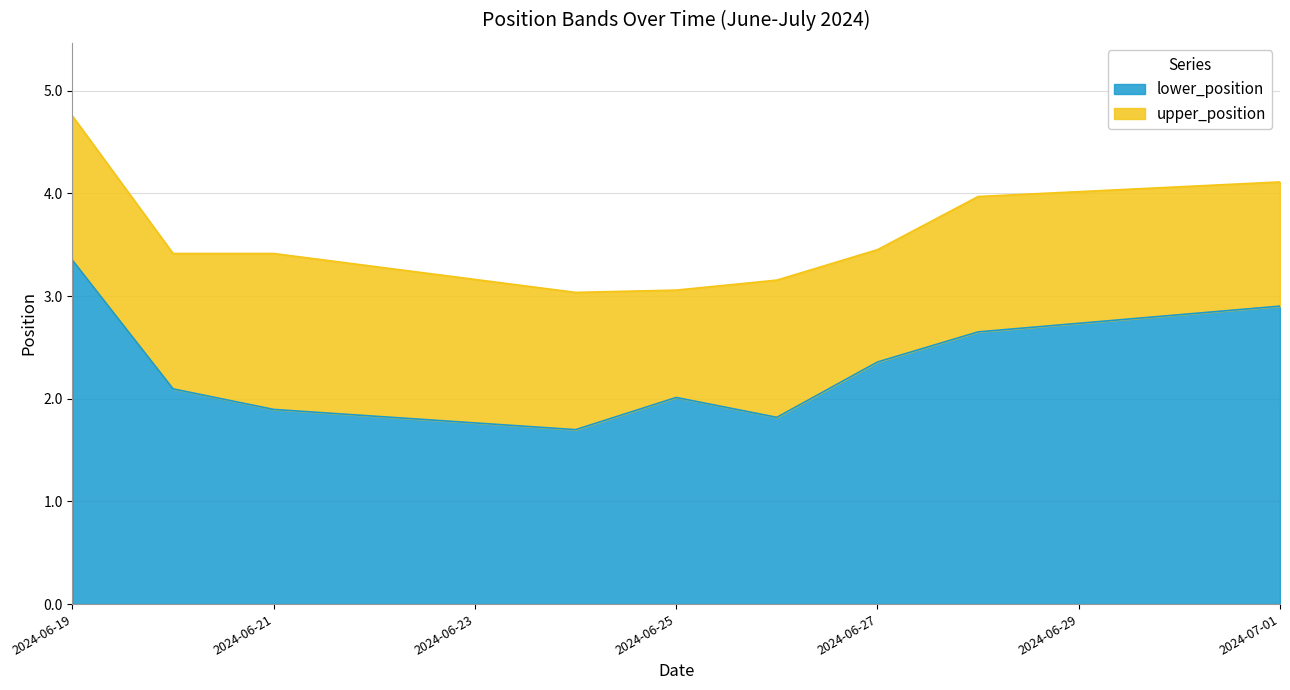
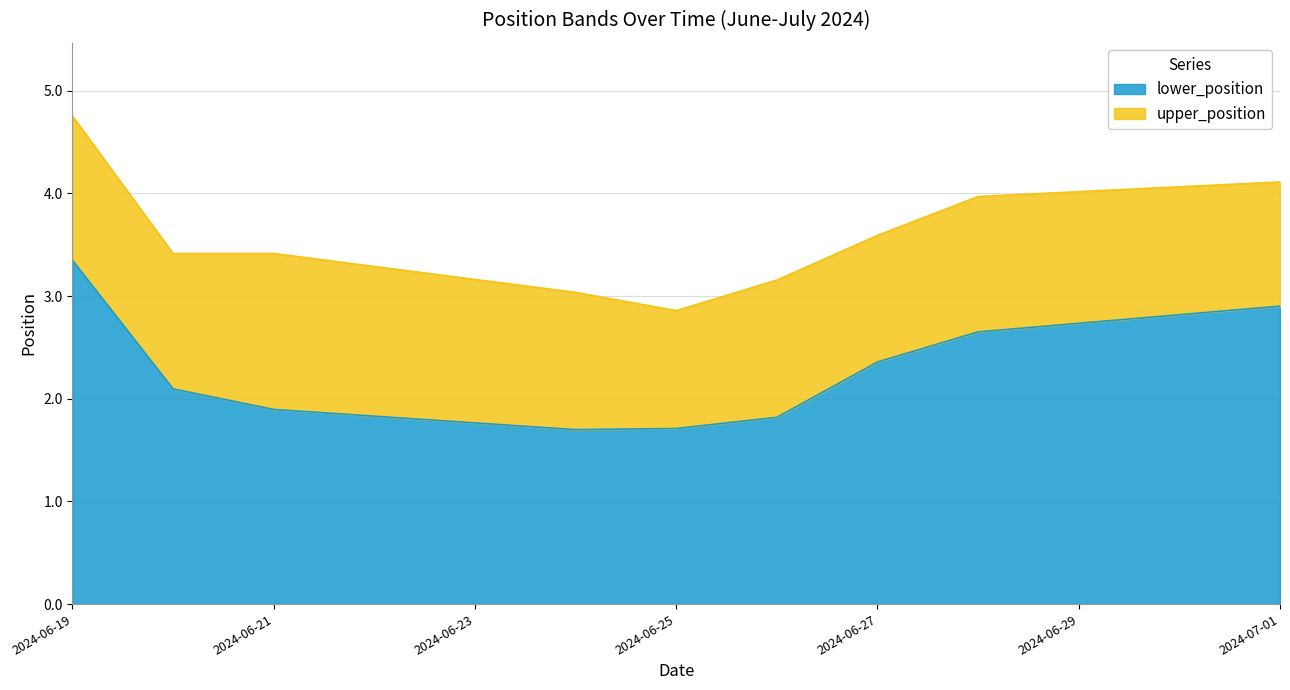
lower_position, 2024-06-25: 2.01 -> 1.71
upper_position, 2024-06-25: 3.06 -> 2.86
upper_position, 2024-06-27: 3.45 -> 3.59
